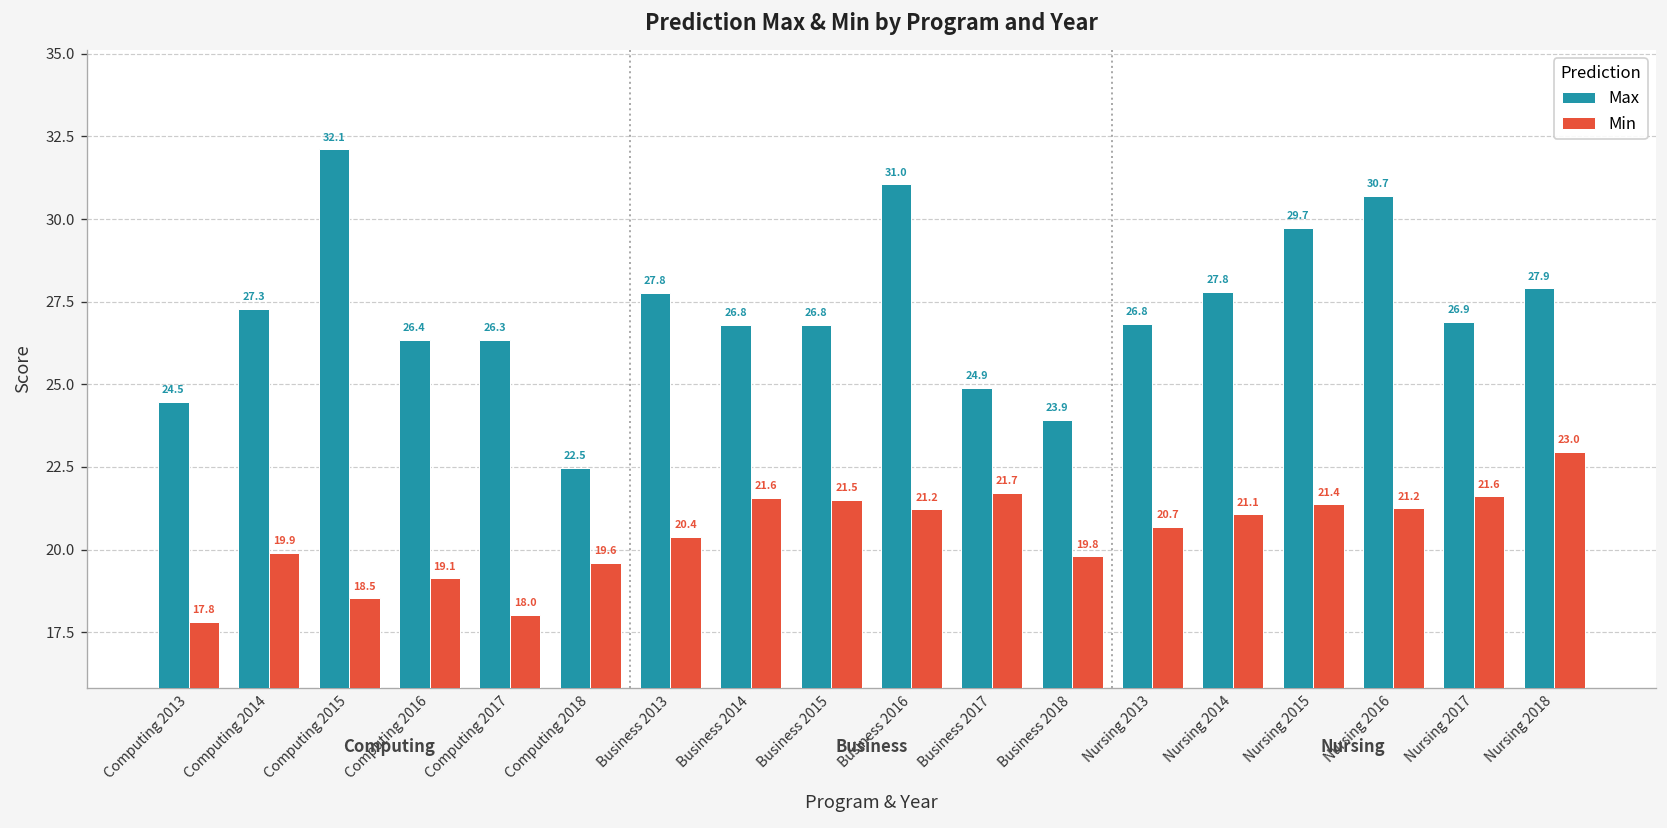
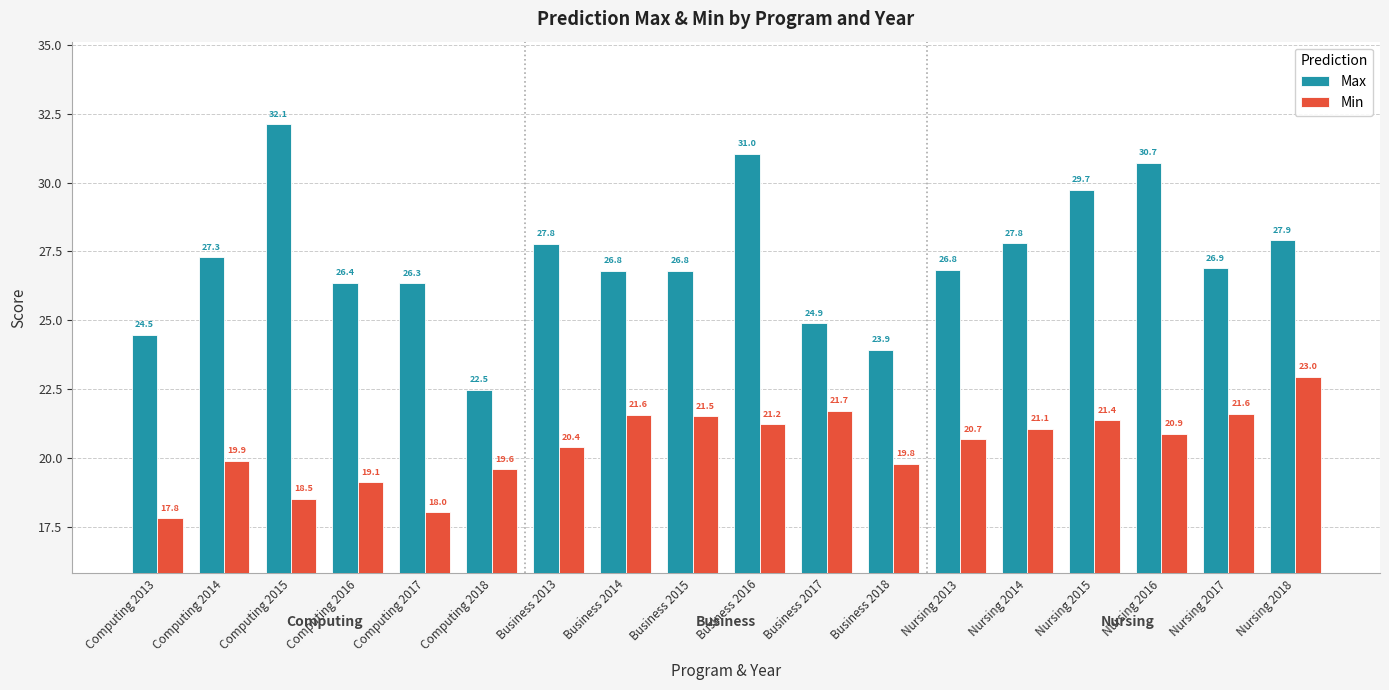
Min, Nursing 2016: 21.2 -> 20.9
